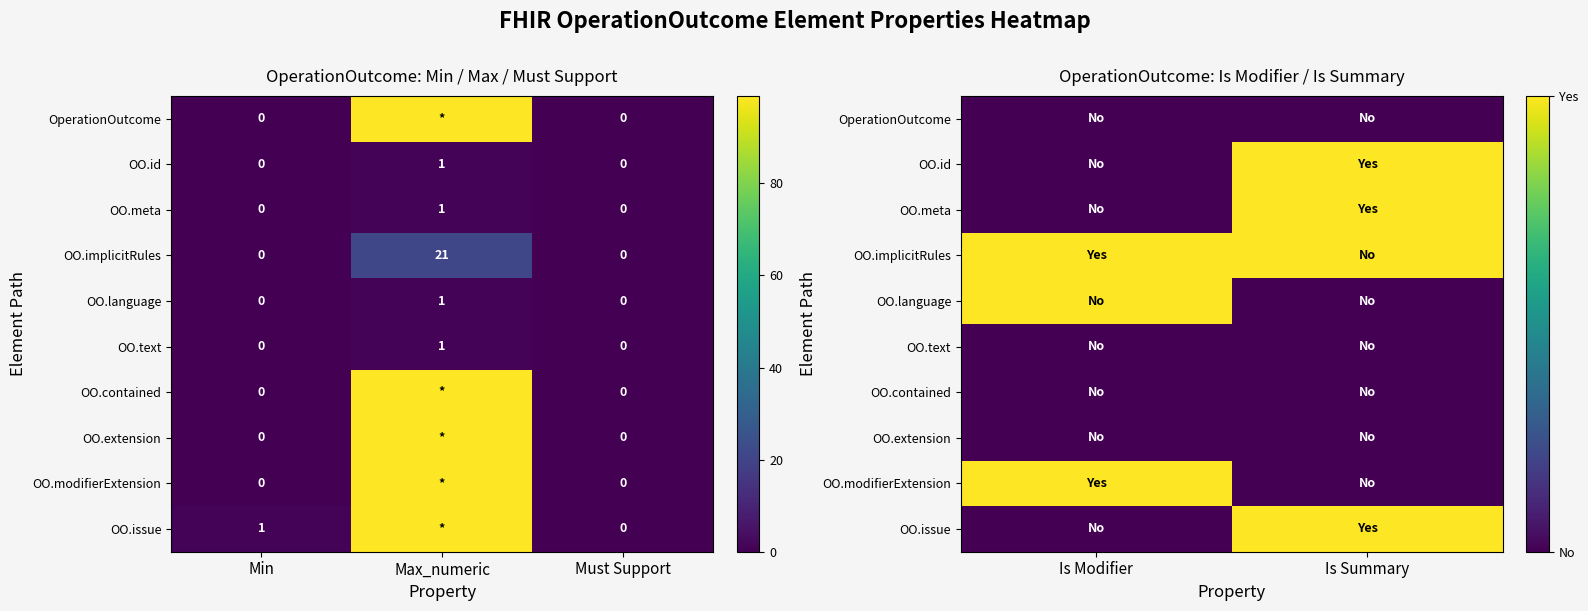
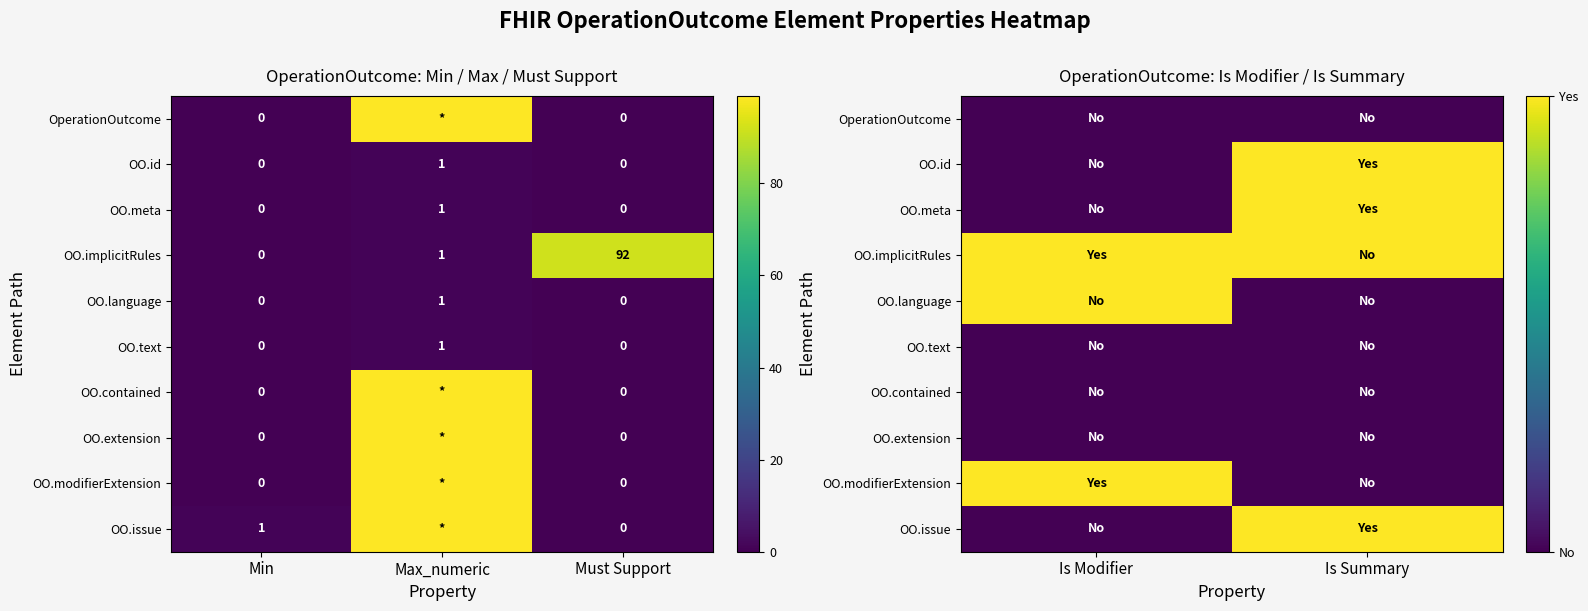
OperationOutcome: Min / Max / Must Support, OO.implicitRules, Max_numeric: 21 -> 1
OperationOutcome: Min / Max / Must Support, OO.implicitRules, Must Support: 0 -> 92
